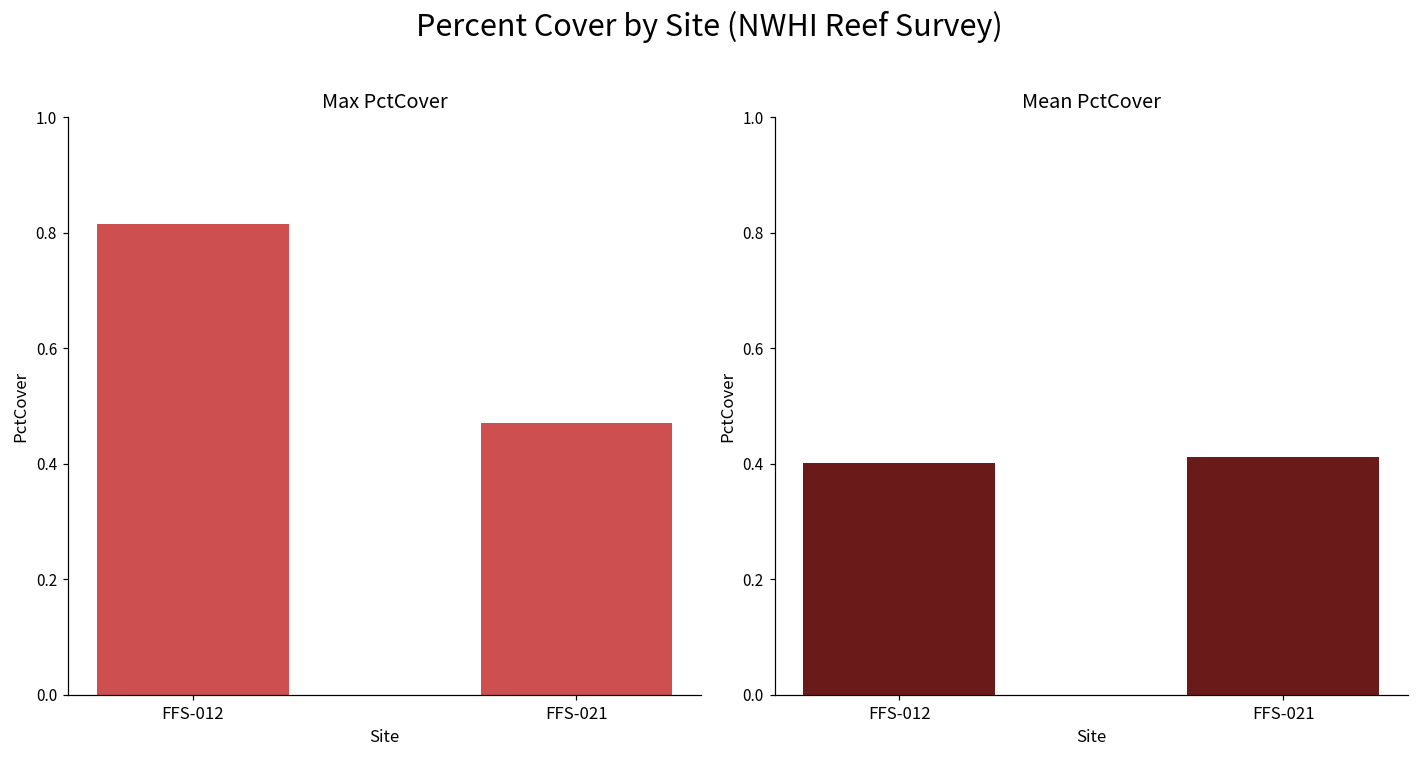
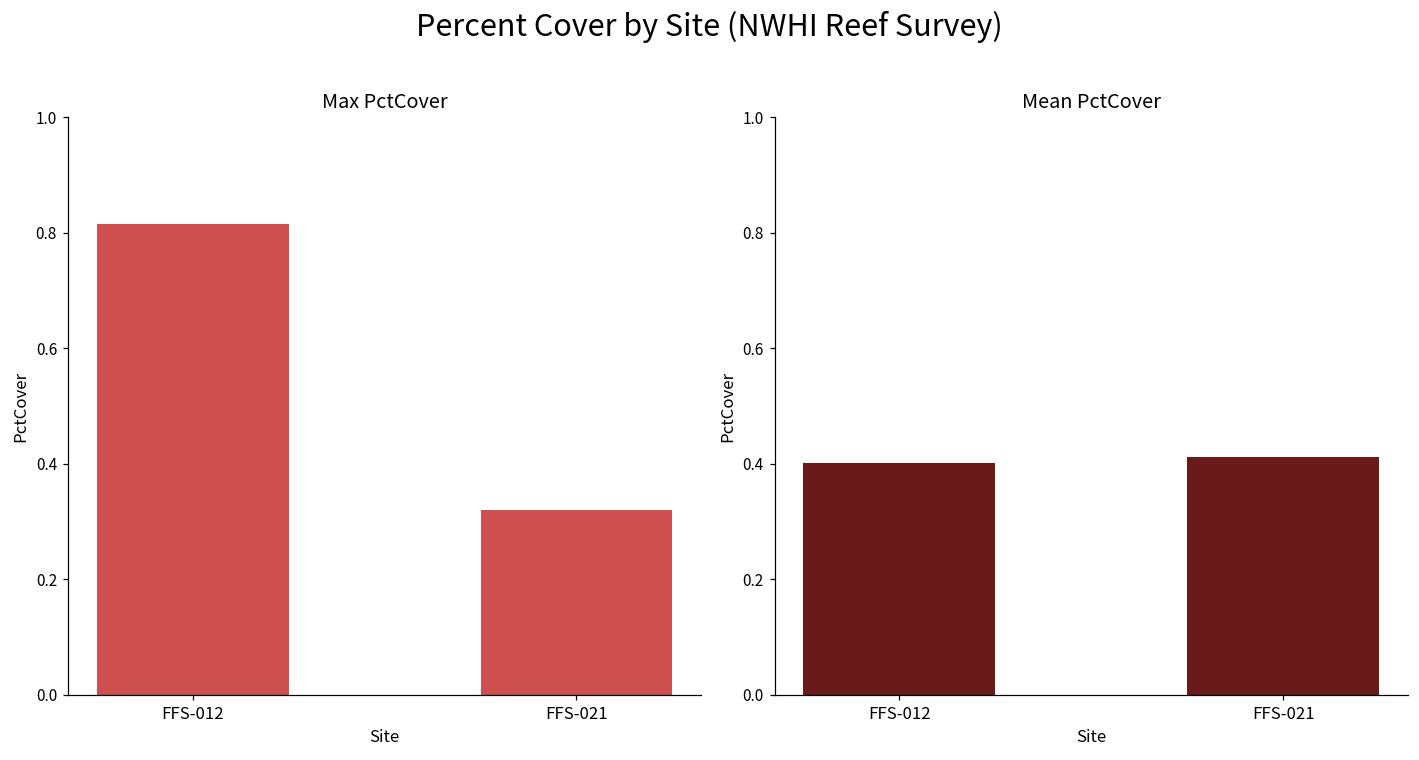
Max PctCover, FFS-021: 0.47 -> 0.32
